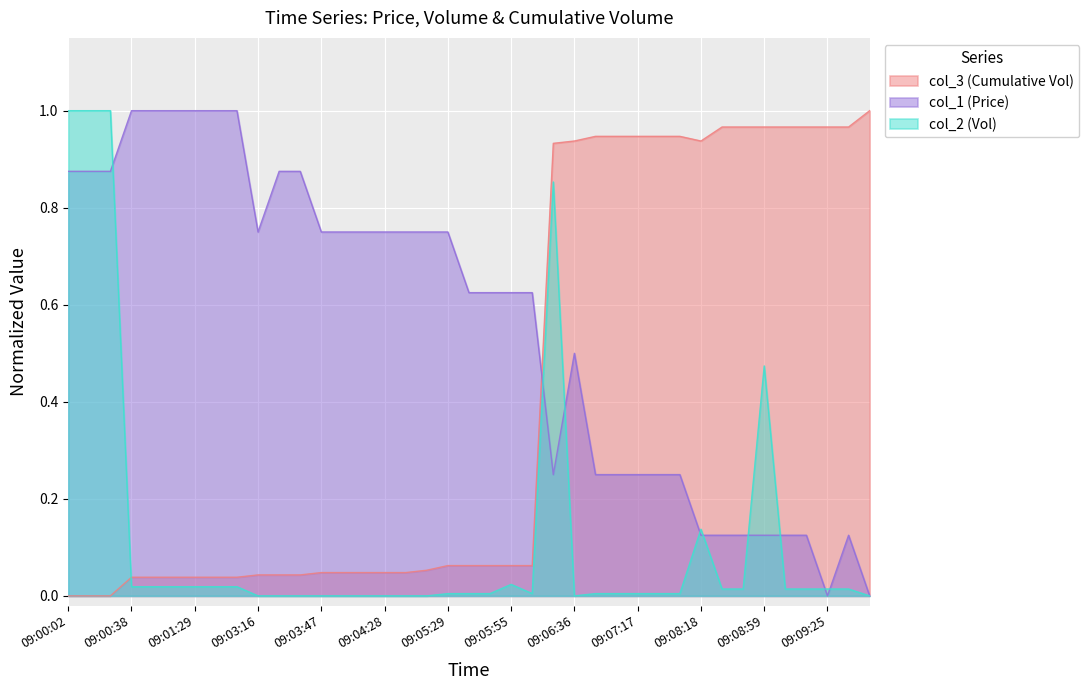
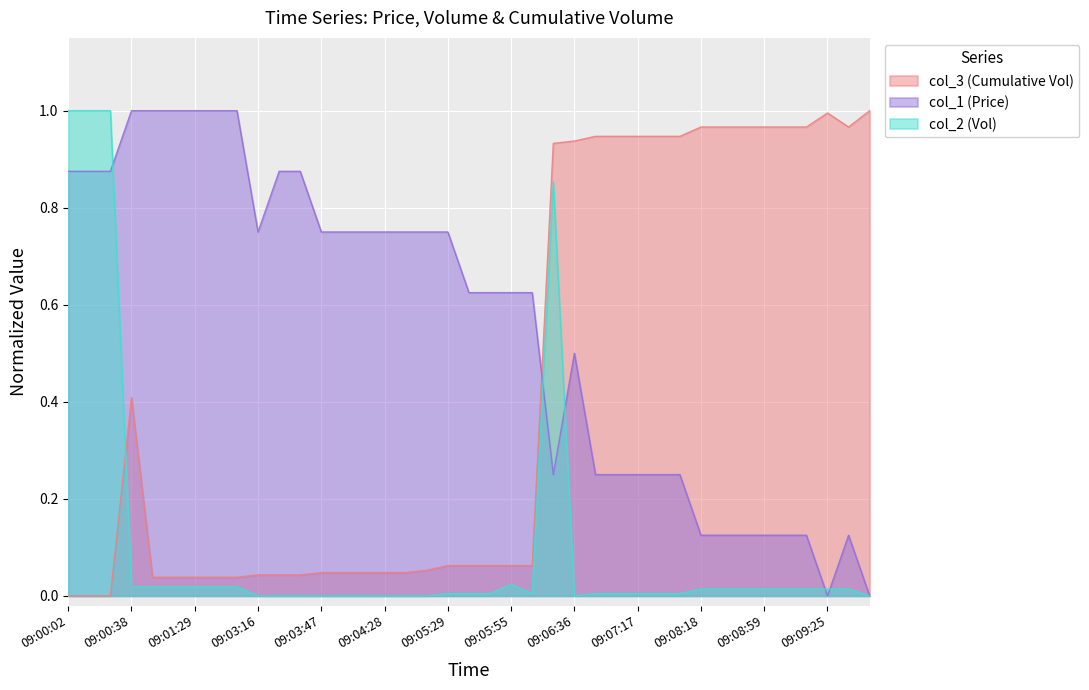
col_3 (Cumulative Vol), 09:00:38: 0.04 -> 0.41
col_3 (Cumulative Vol), 09:08:18: 0.94 -> 0.97
col_2 (Vol), 09:08:18: 0.14 -> 0.01
col_2 (Vol), 09:08:59: 0.47 -> 0.01
col_3 (Cumulative Vol), 09:09:25: 0.97 -> 1.00
